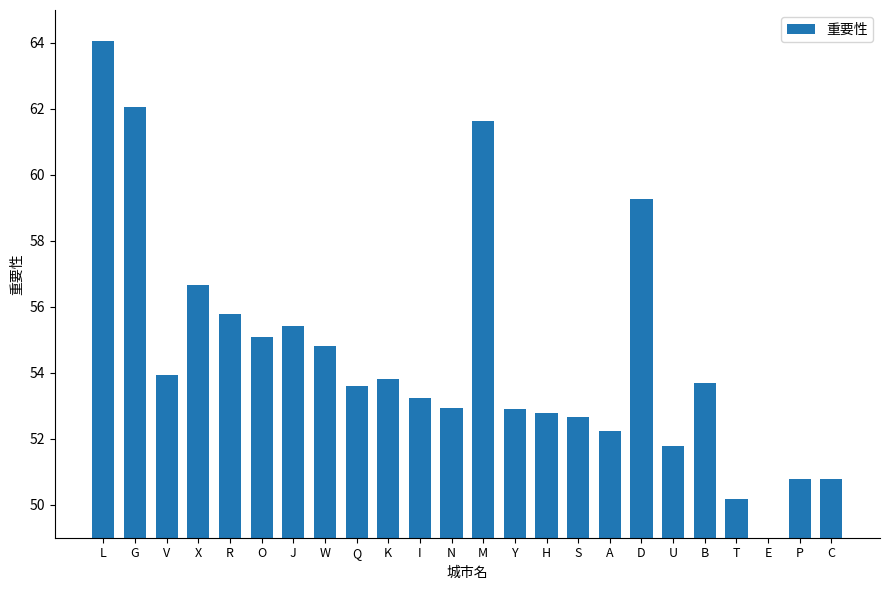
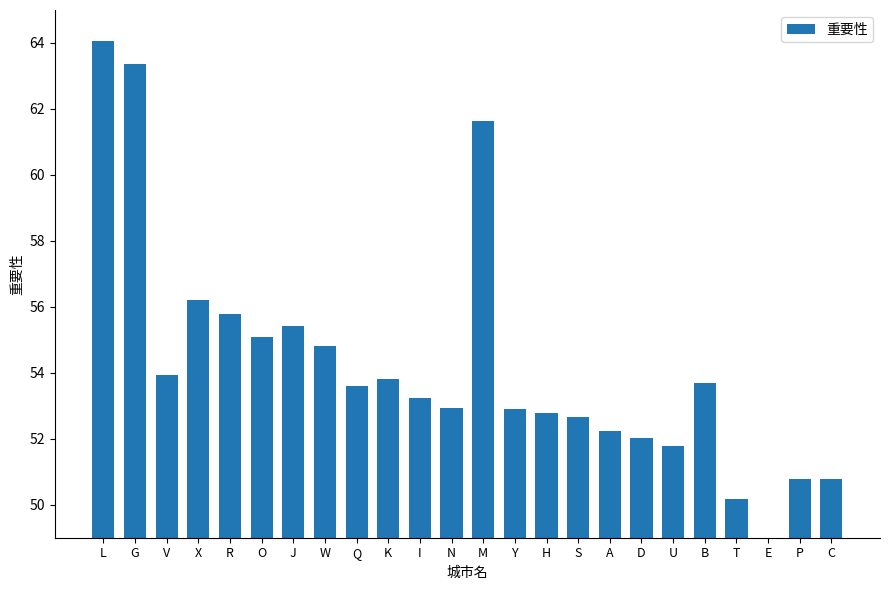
G: 62.0 -> 63.4
X: 56.7 -> 56.2
D: 59.3 -> 52.0
